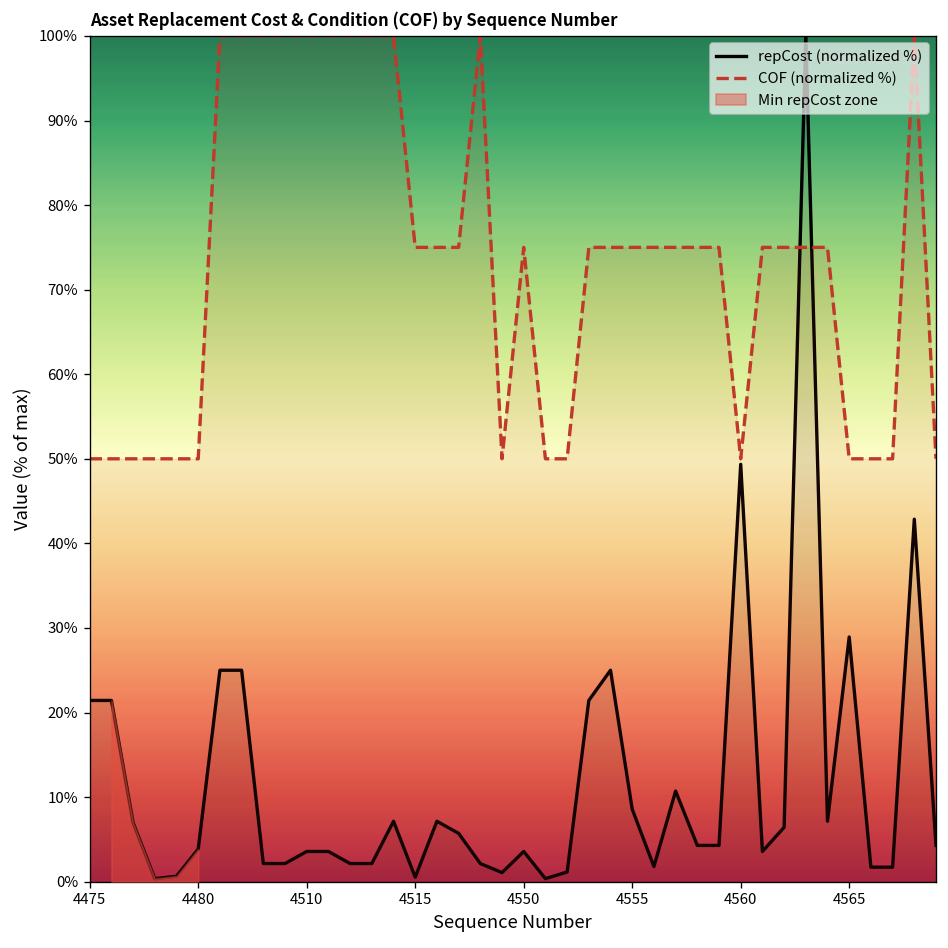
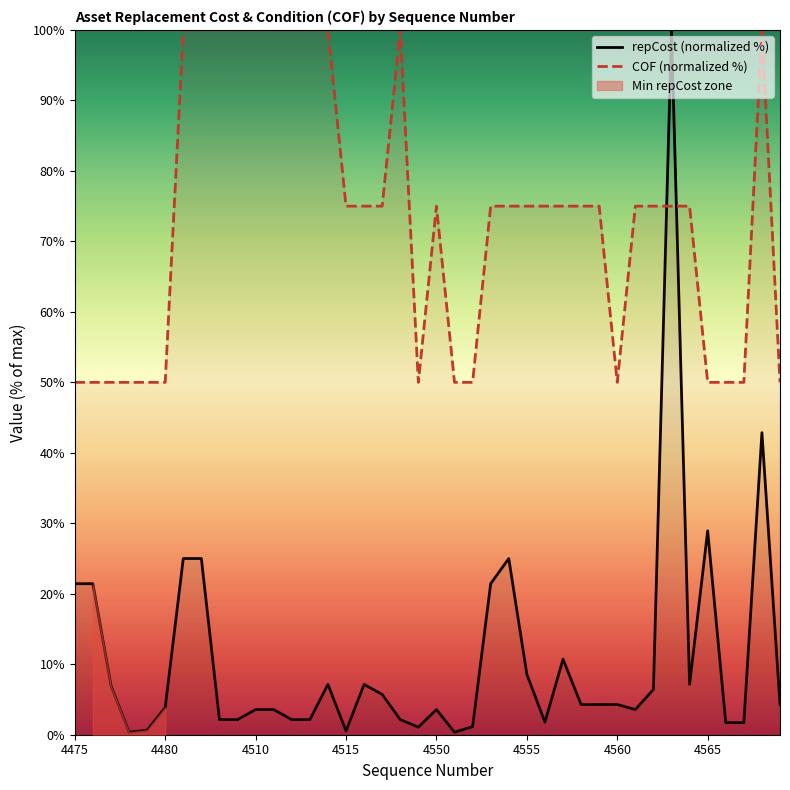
repCost (normalized %), 4560: 49% -> 4%
